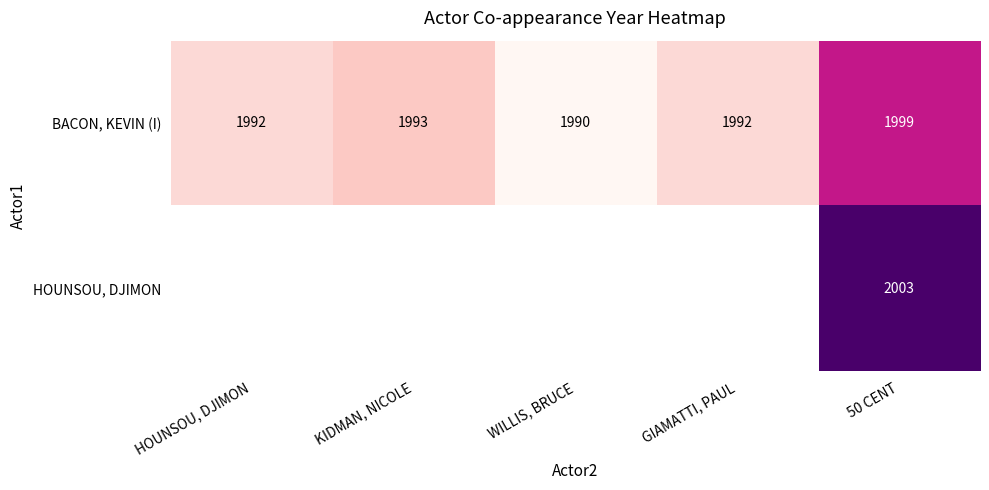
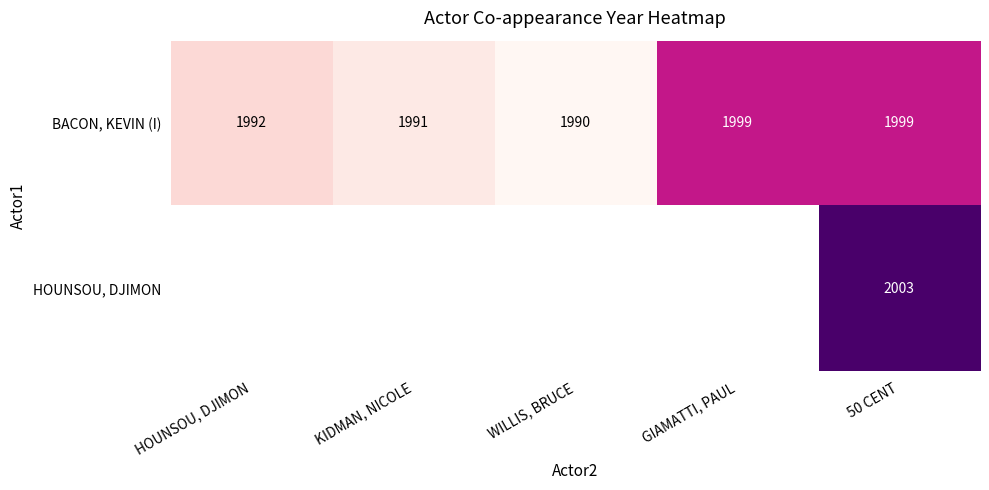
BACON, KEVIN (I), KIDMAN, NICOLE: 1993 -> 1991
BACON, KEVIN (I), GIAMATTI, PAUL: 1992 -> 1999
